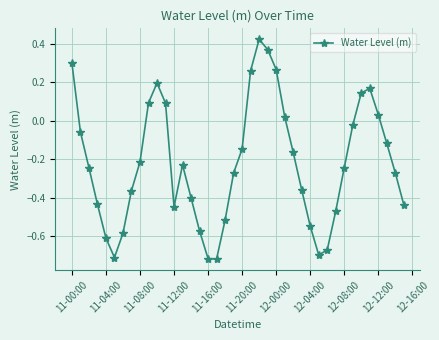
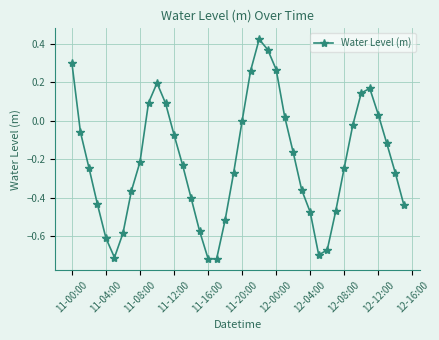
11-12:00: -0.45 -> -0.07
11-20:00: -0.15 -> 0.00
12-04:00: -0.55 -> -0.48
